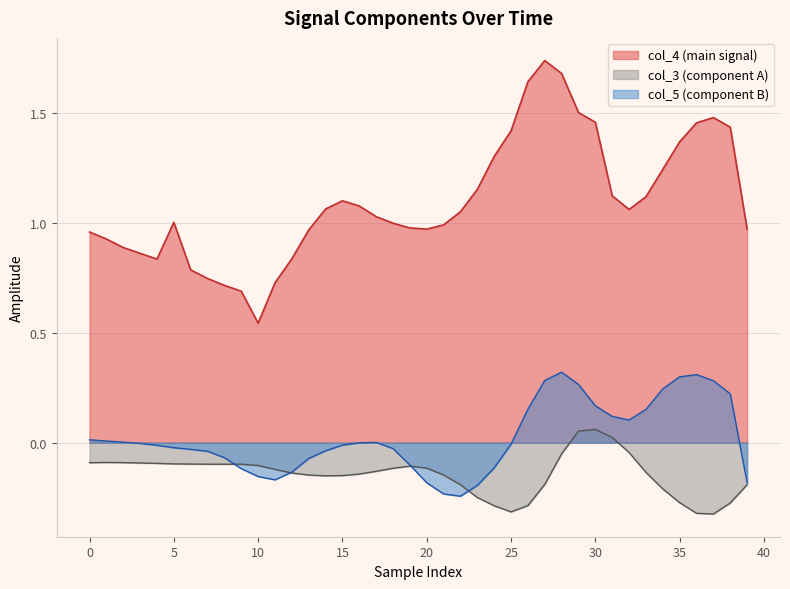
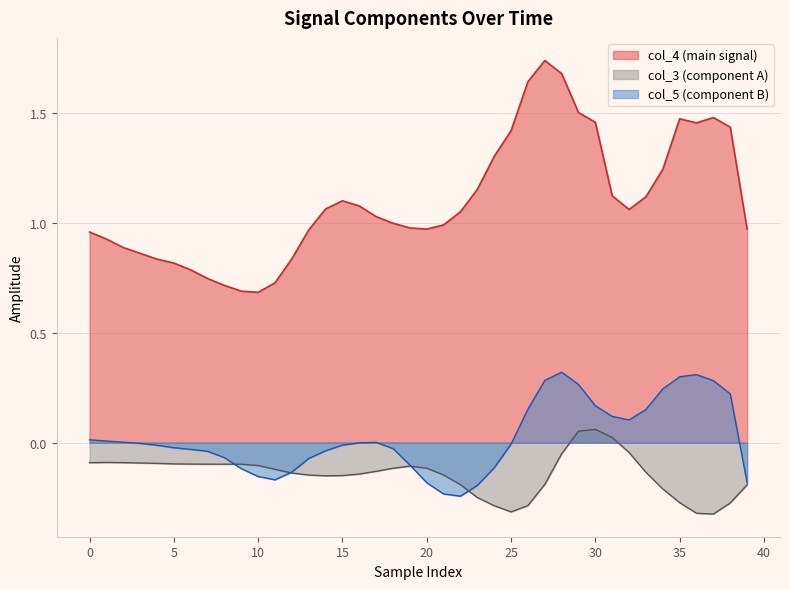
col_4 (main signal), 5: 1.00 -> 0.82
col_4 (main signal), 10: 0.54 -> 0.68
col_4 (main signal), 35: 1.37 -> 1.47
